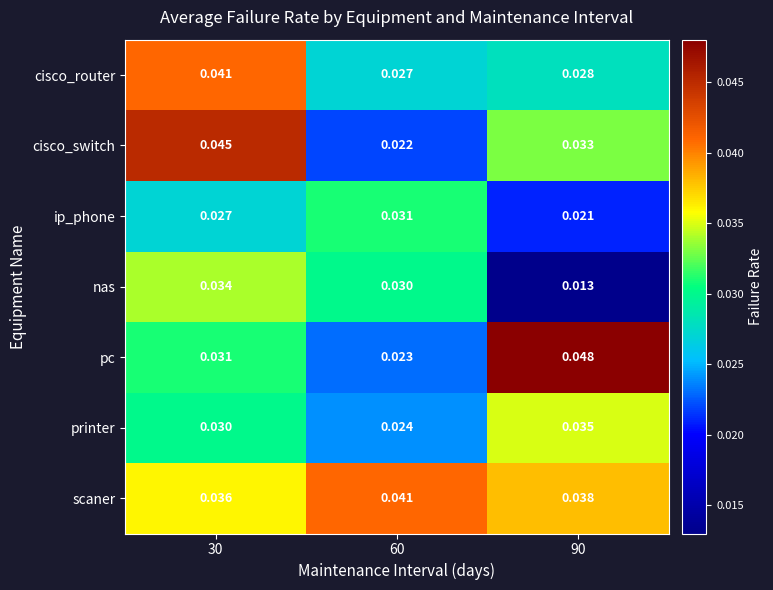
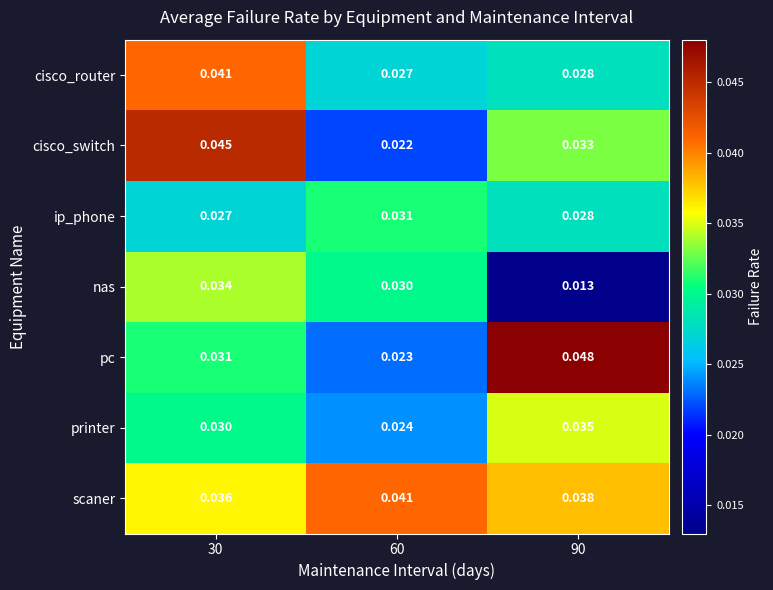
ip_phone, 90: 0.021 -> 0.028
